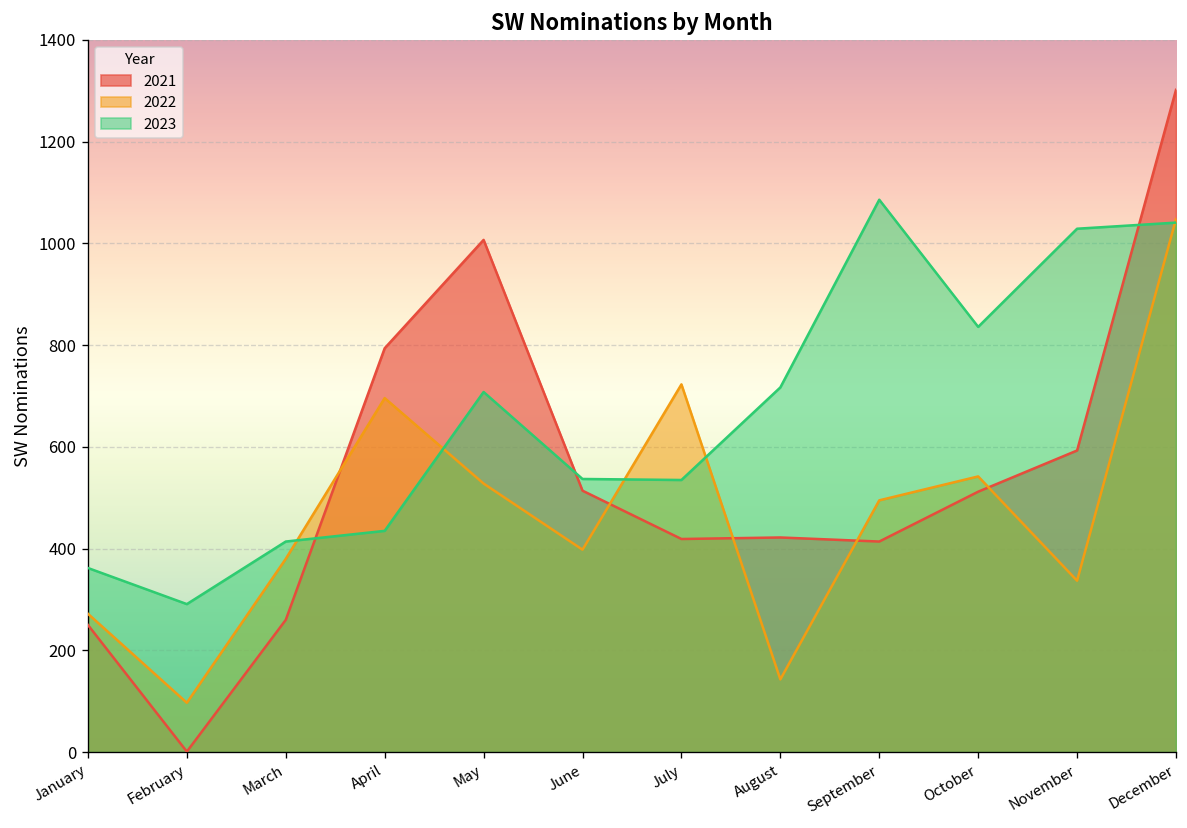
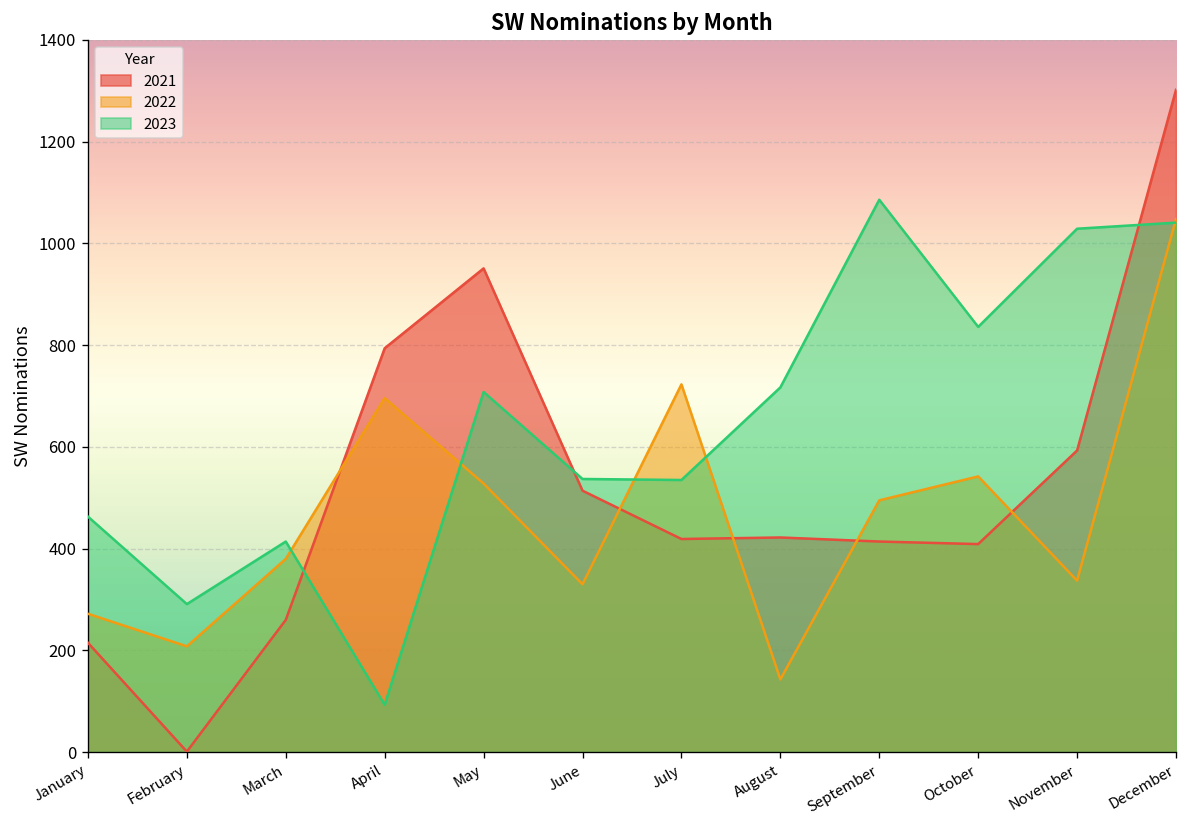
2021, January: 250 -> 220
2023, January: 360 -> 460
2022, February: 100 -> 210
2023, April: 440 -> 90
2021, May: 1010 -> 950
2022, June: 400 -> 330
2021, October: 510 -> 410
